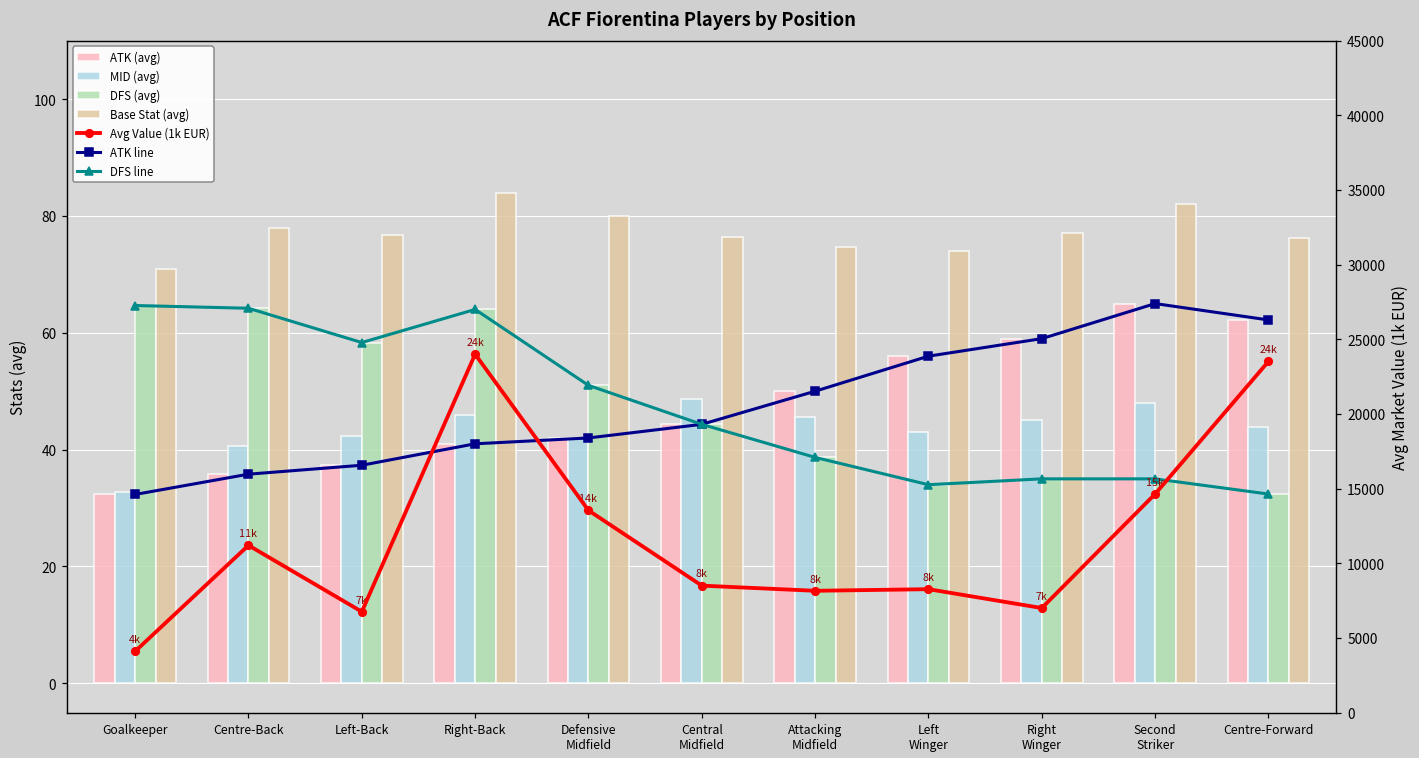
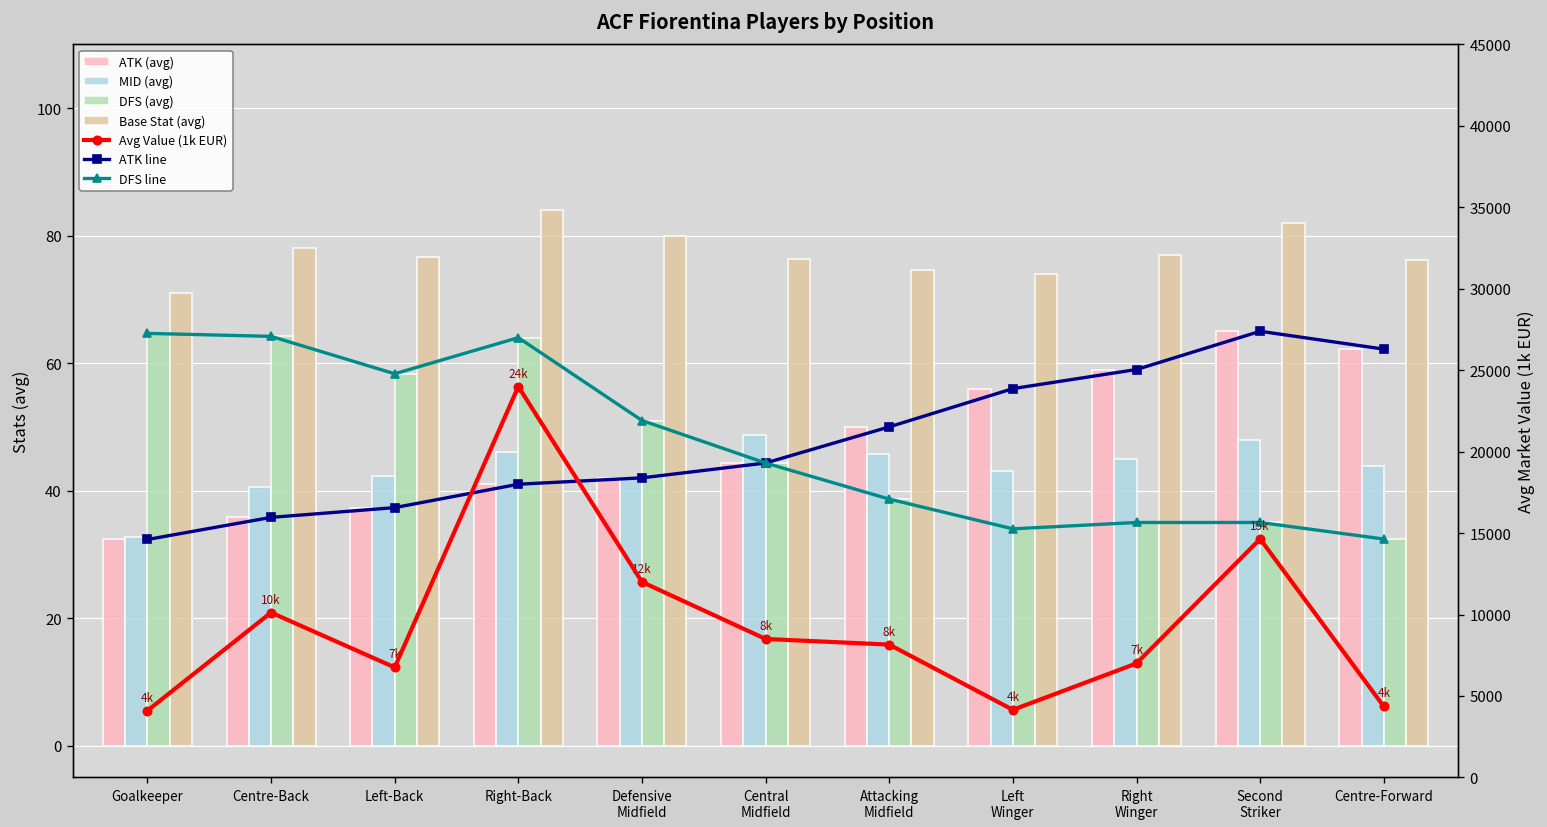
Avg Value (1k EUR), Centre-Back: 11k -> 10k
Avg Value (1k EUR), Defensive Midfield: 14k -> 12k
Avg Value (1k EUR), Left Winger: 8k -> 4k
Avg Value (1k EUR), Centre-Forward: 24k -> 4k
